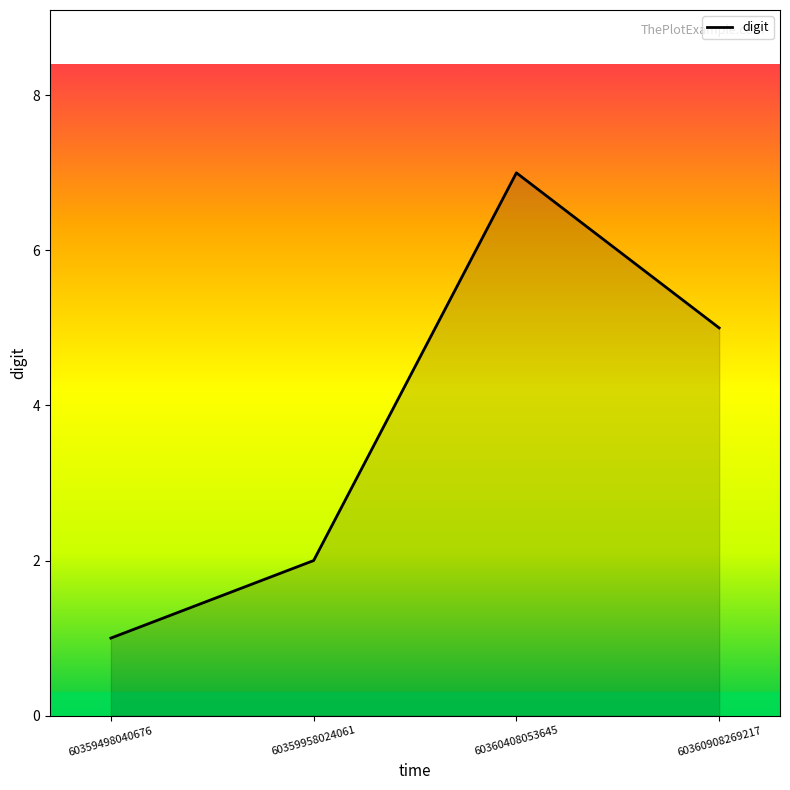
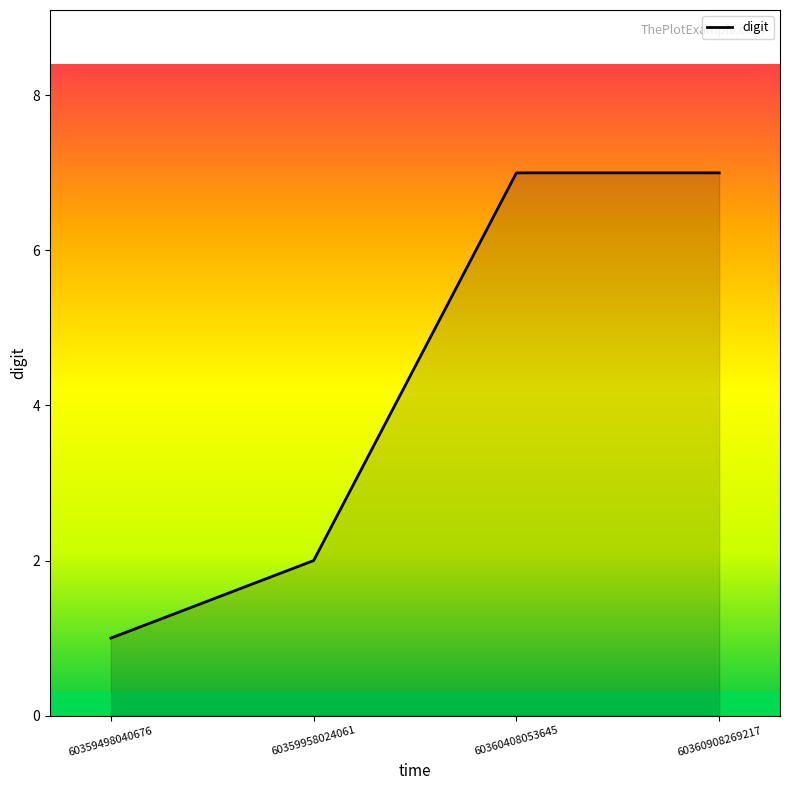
60360908269217: 5 -> 7
